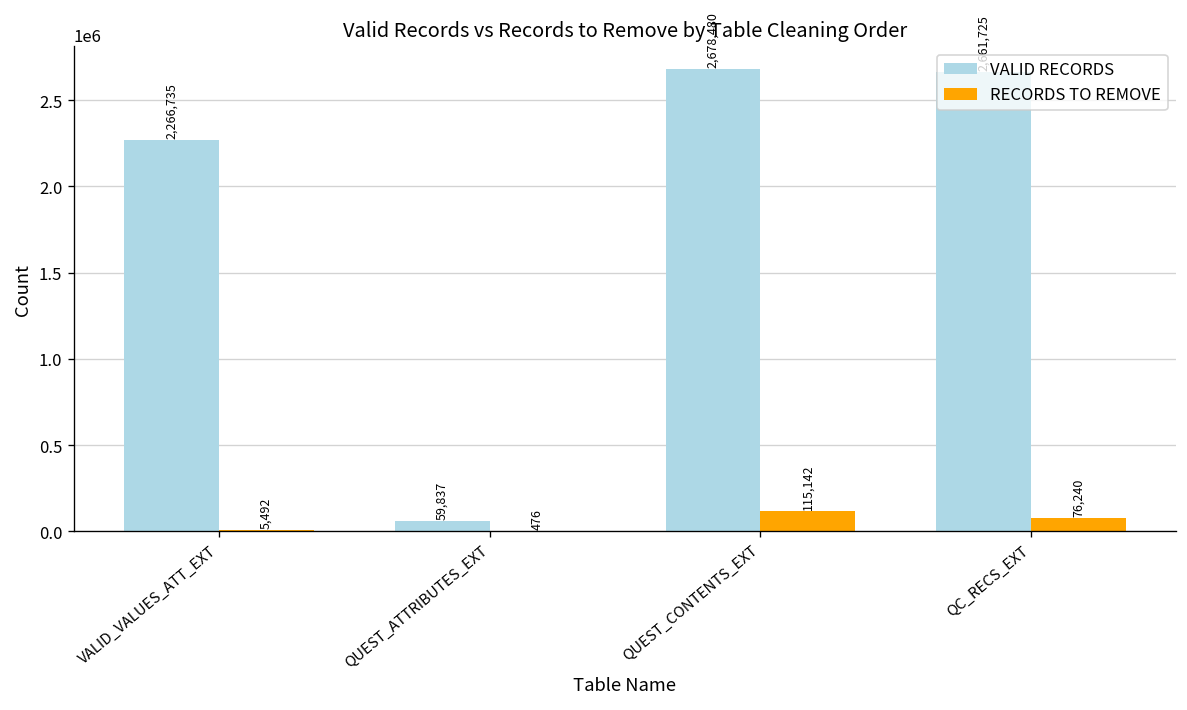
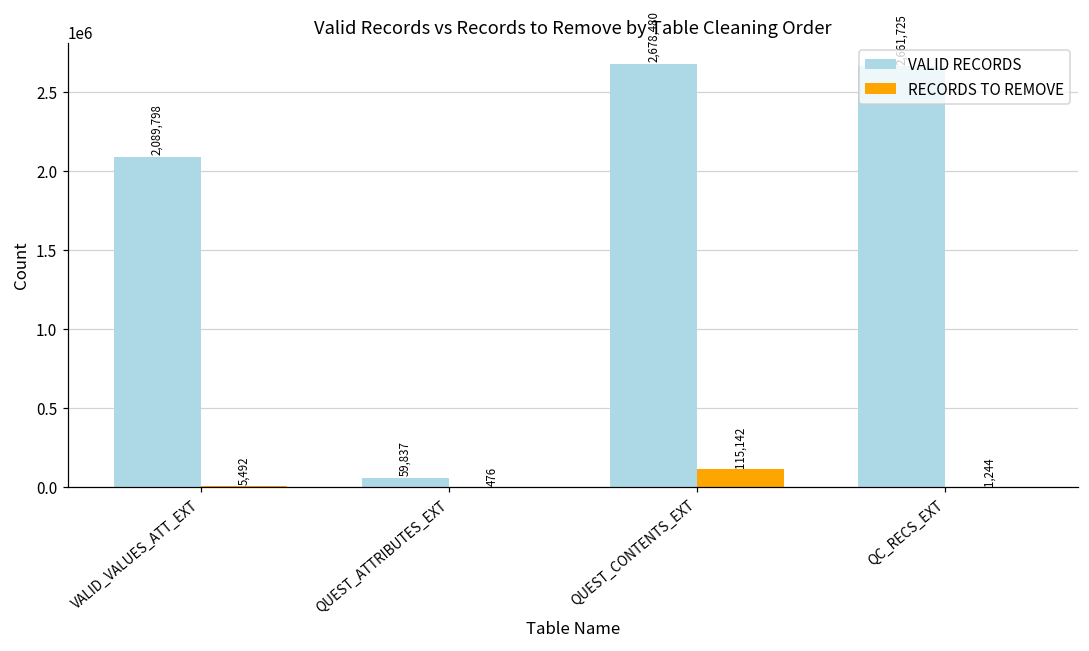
VALID RECORDS, VALID_VALUES_ATT_EXT: 2,266,735 -> 2,089,798
RECORDS TO REMOVE, QC_RECS_EXT: 76,240 -> 1,244
